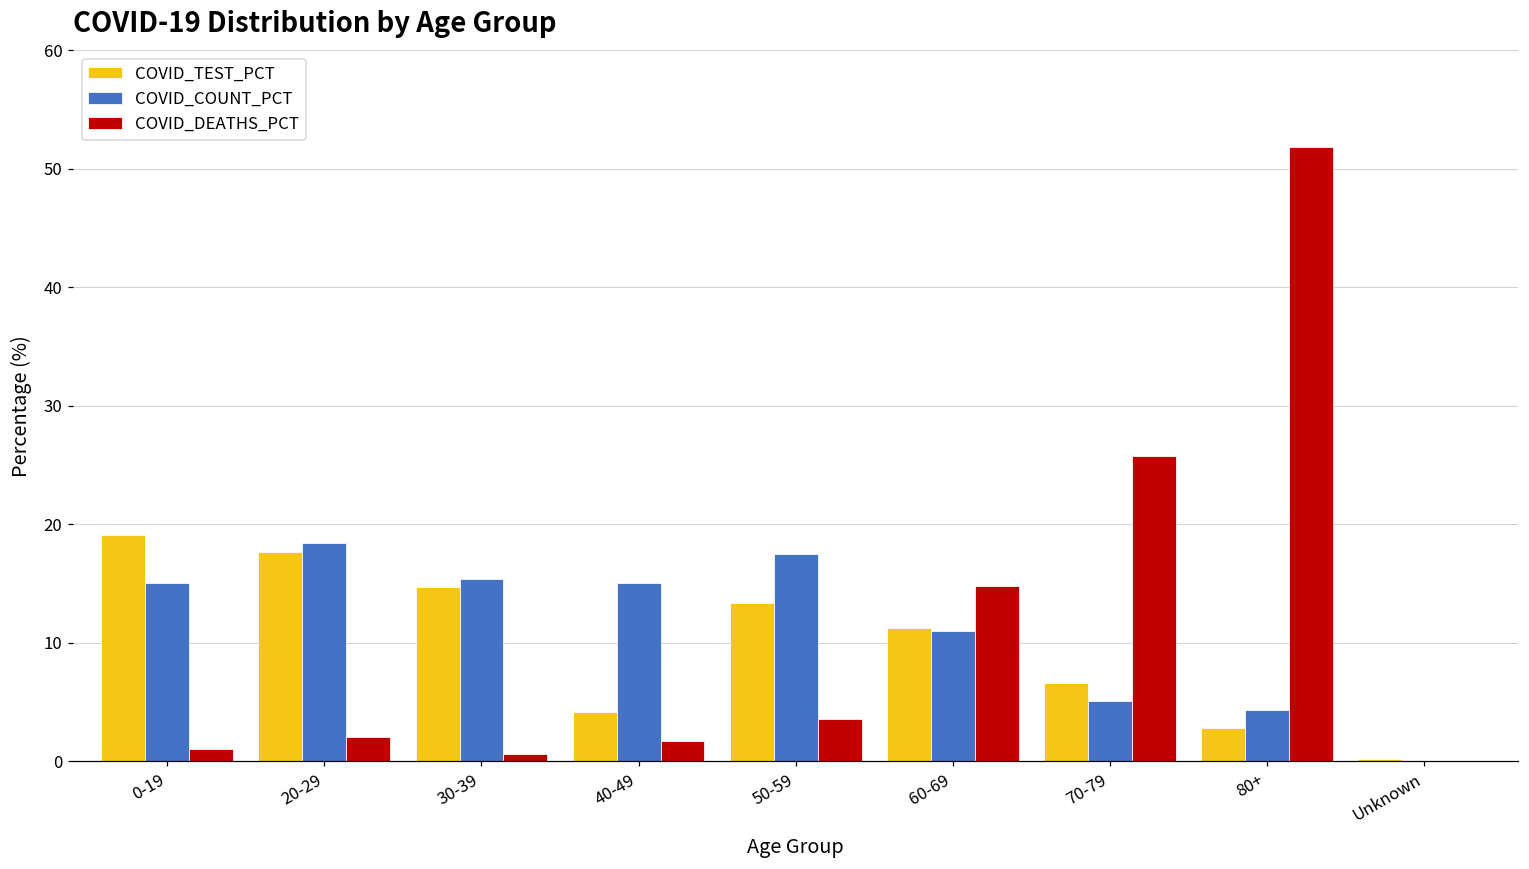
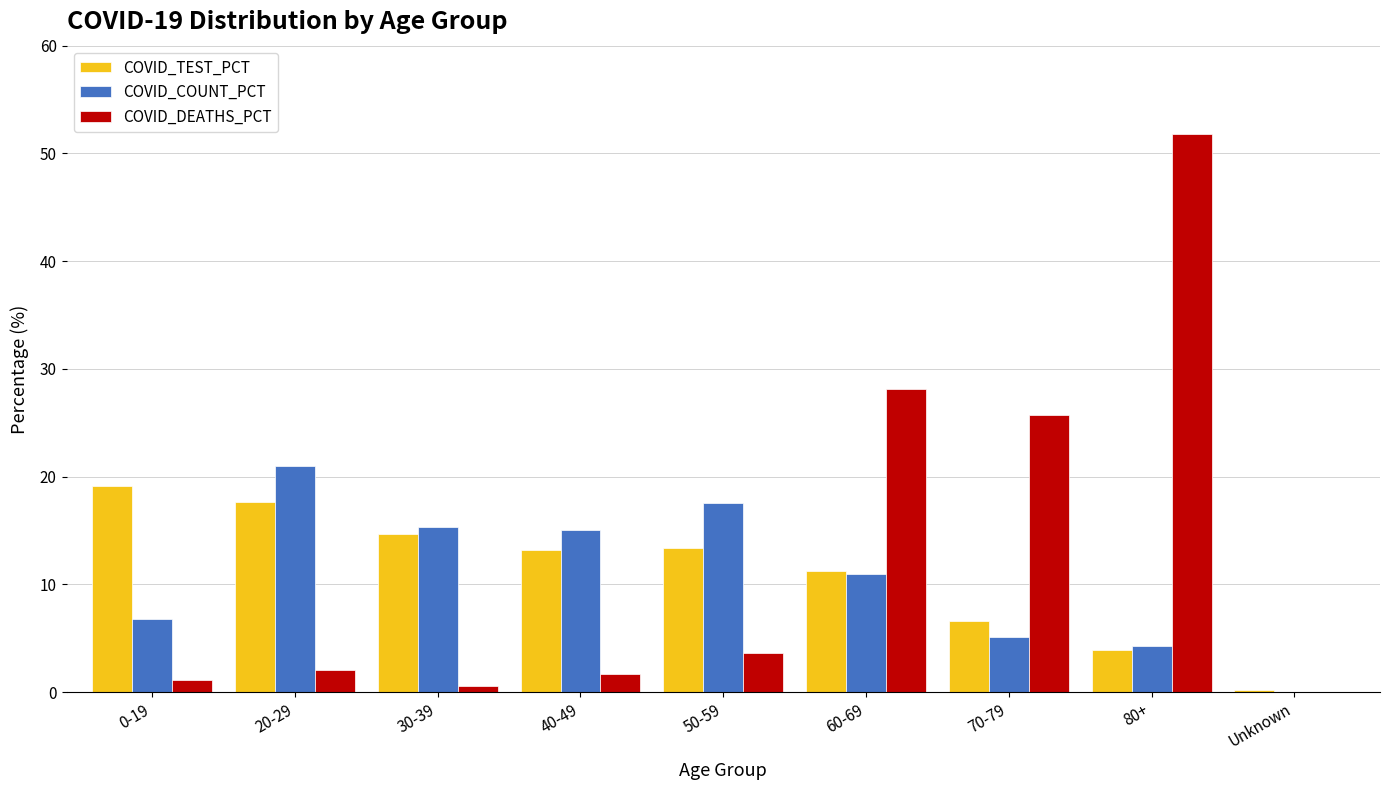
COVID_COUNT_PCT, 0-19: 15.1 -> 6.8
COVID_COUNT_PCT, 20-29: 18.4 -> 21.0
COVID_TEST_PCT, 40-49: 4.2 -> 13.2
COVID_DEATHS_PCT, 60-69: 14.8 -> 28.2
COVID_TEST_PCT, 80+: 2.8 -> 3.9
